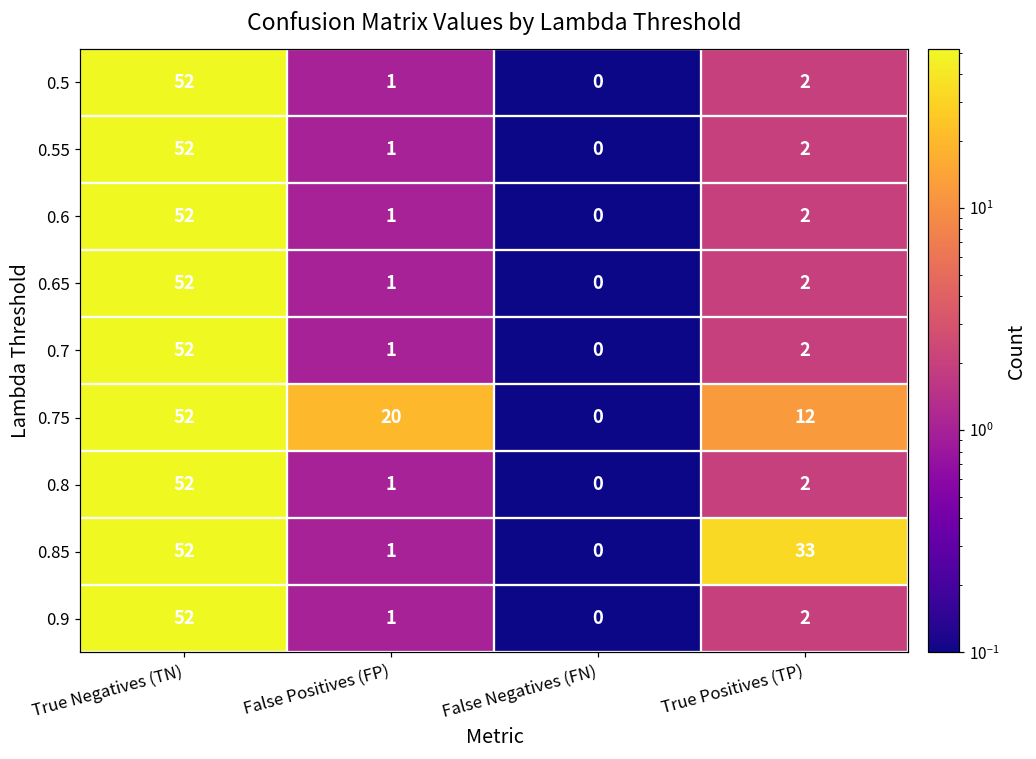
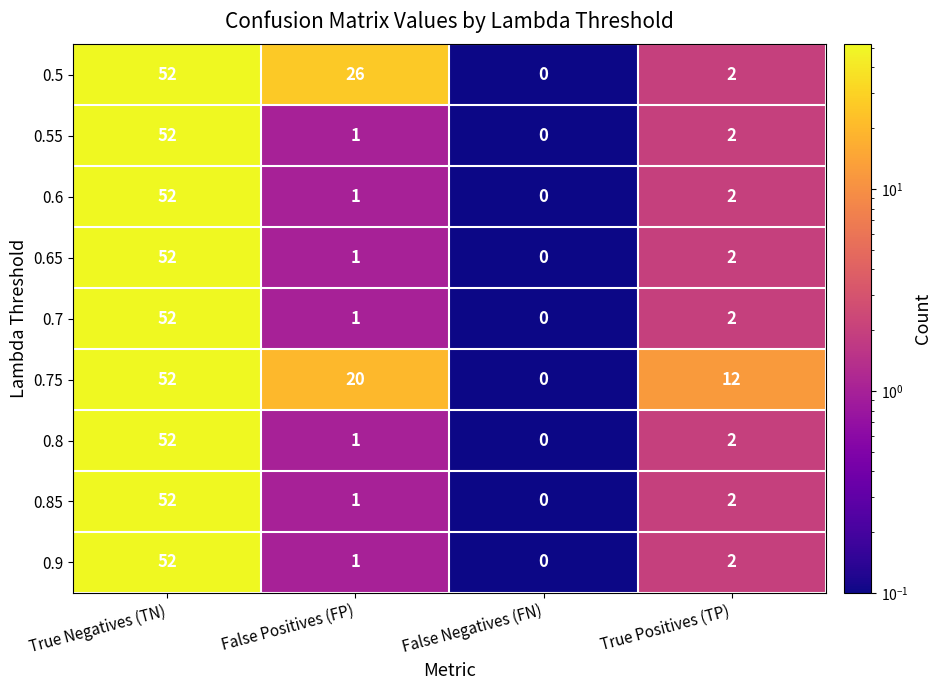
0.5, False Positives (FP): 1 -> 26
0.85, True Positives (TP): 33 -> 2
